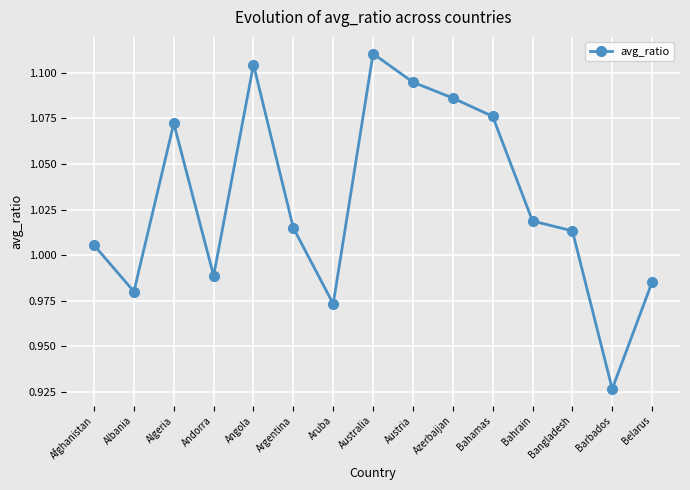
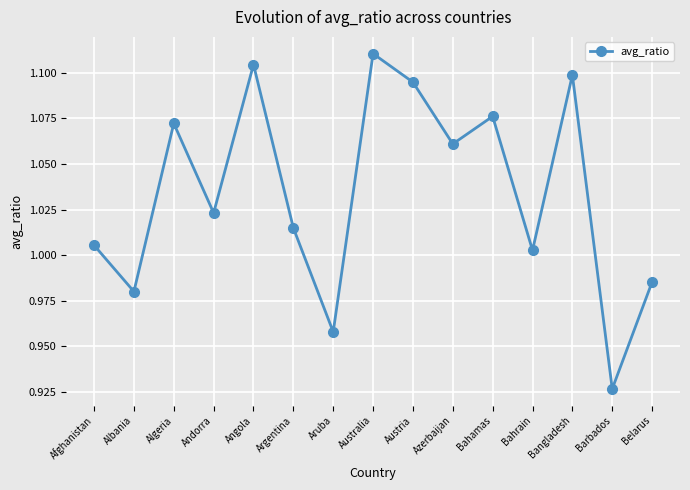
Andorra: 0.989 -> 1.023
Aruba: 0.973 -> 0.958
Azerbaijan: 1.086 -> 1.061
Bahrain: 1.019 -> 1.003
Bangladesh: 1.013 -> 1.099
